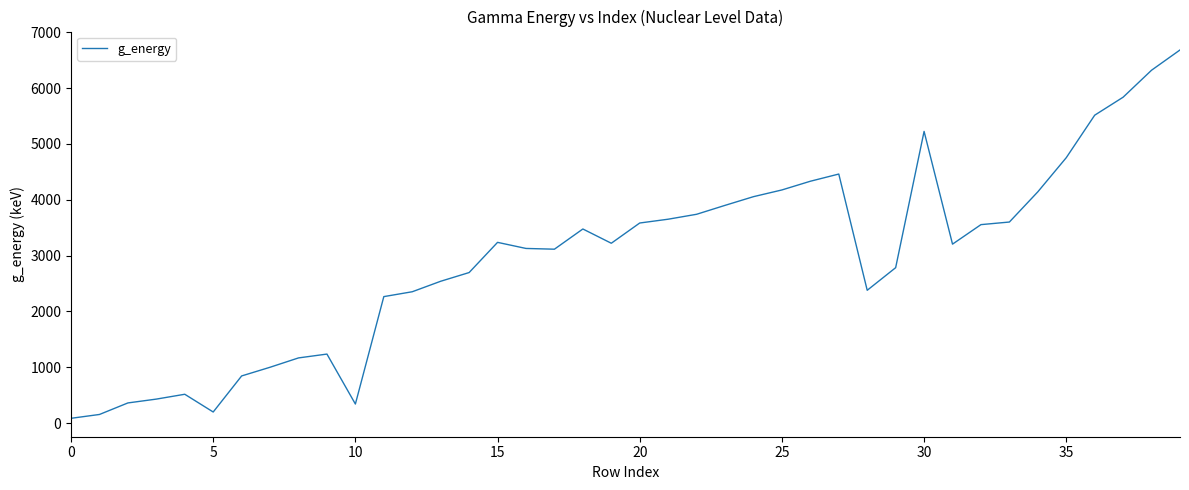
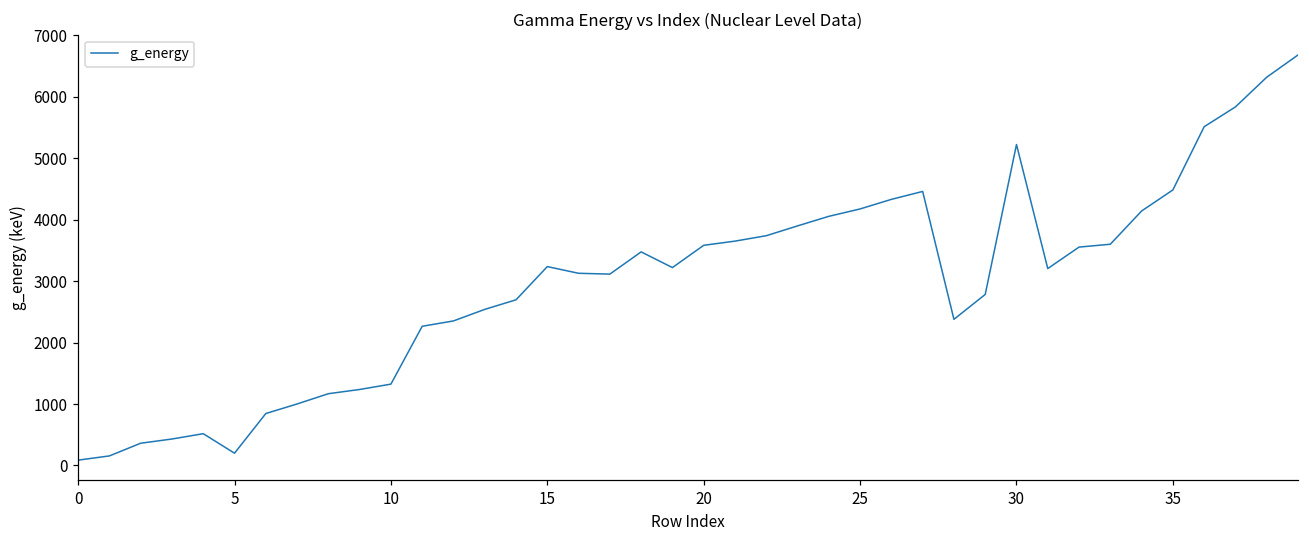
10: 300 -> 1300
35: 4800 -> 4500
